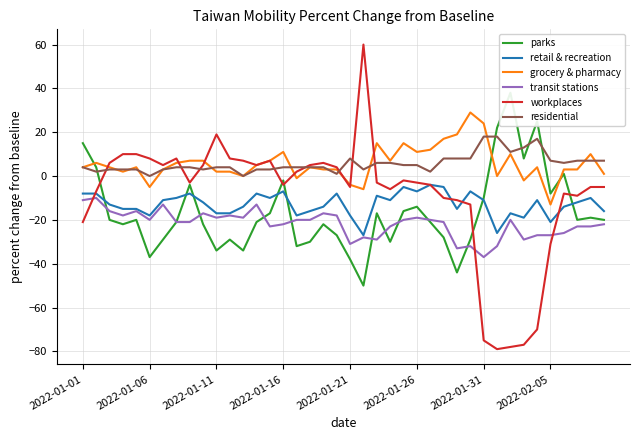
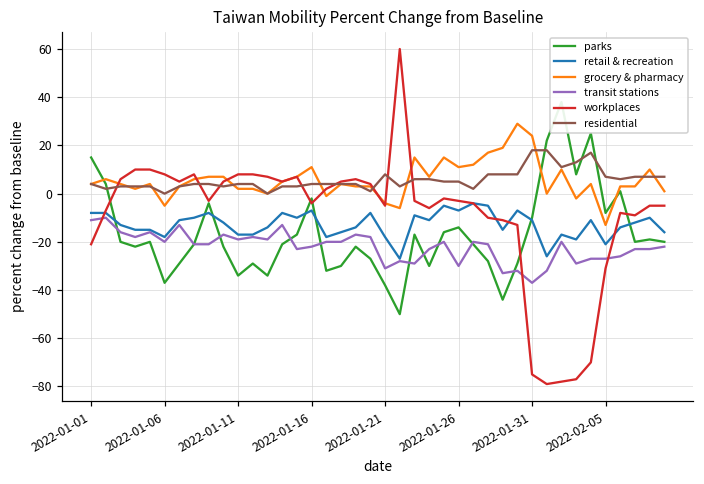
workplaces, 2022-01-11: 19 -> 8
transit stations, 2022-01-26: -19 -> -30
